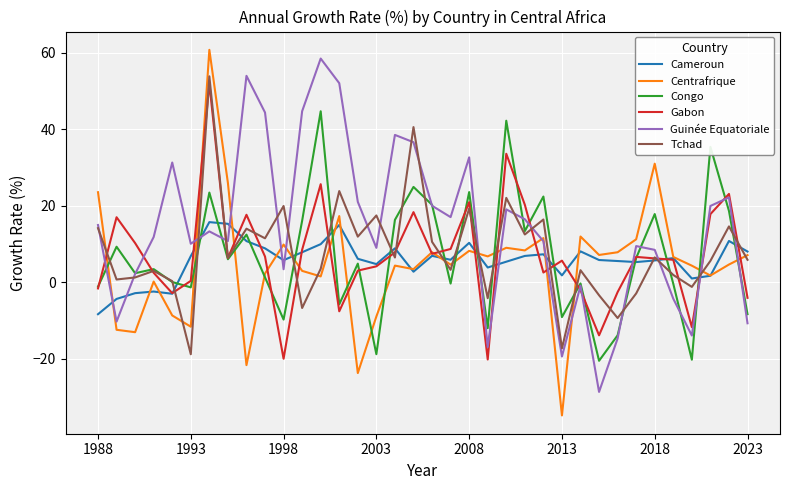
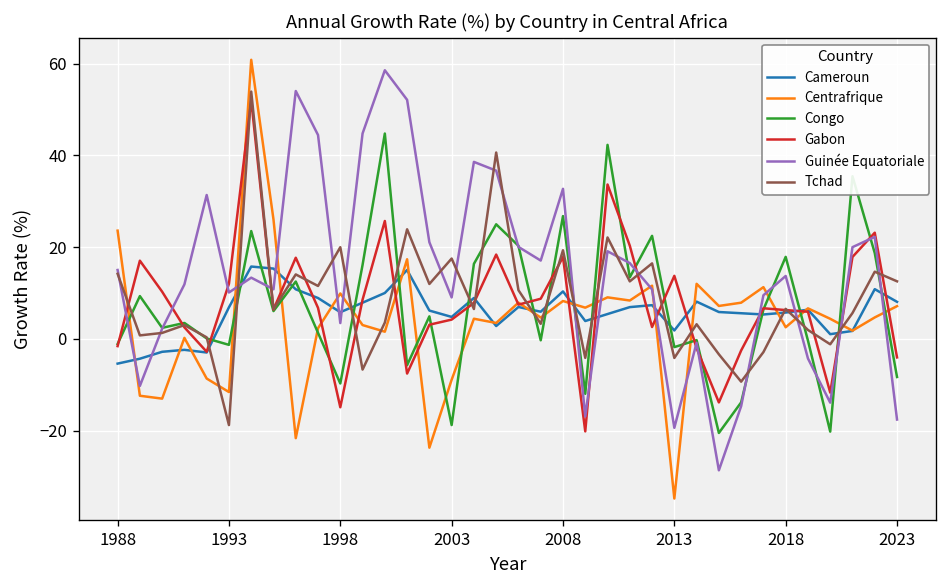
Cameroun, 1988: -8 -> -5
Gabon, 1993: 0 -> 12
Gabon, 1998: -20 -> -15
Congo, 2008: 24 -> 27
Gabon, 2008: 21 -> 18
Congo, 2013: -9 -> -2
Gabon, 2013: 6 -> 14
Tchad, 2013: -17 -> -4
Centrafrique, 2018: 31 -> 3
Guinée Equatoriale, 2018: 8 -> 14
Guinée Equatoriale, 2023: -11 -> -18
Tchad, 2023: 6 -> 13
